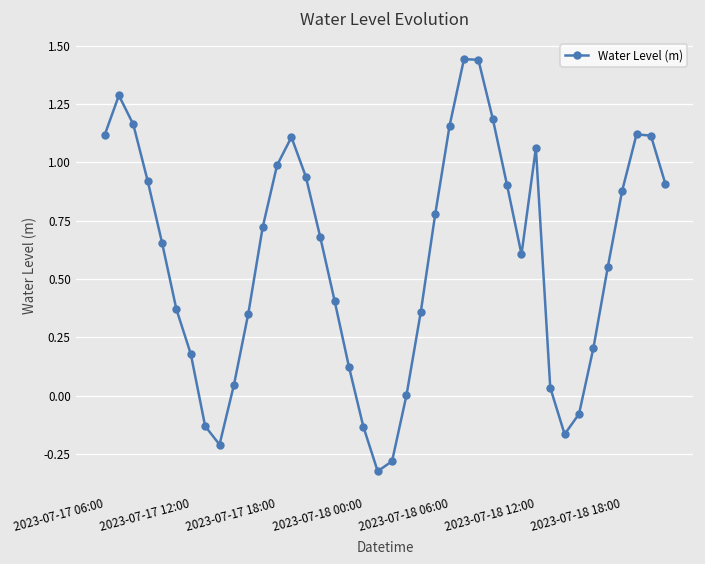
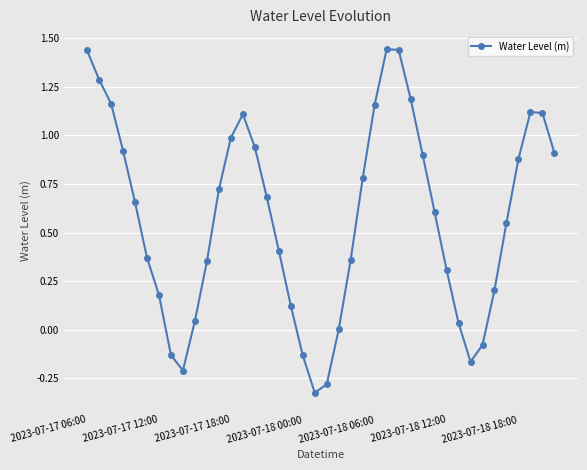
2023-07-17 06:00: 1.12 -> 1.44
2023-07-18 12:00: 1.06 -> 0.31
